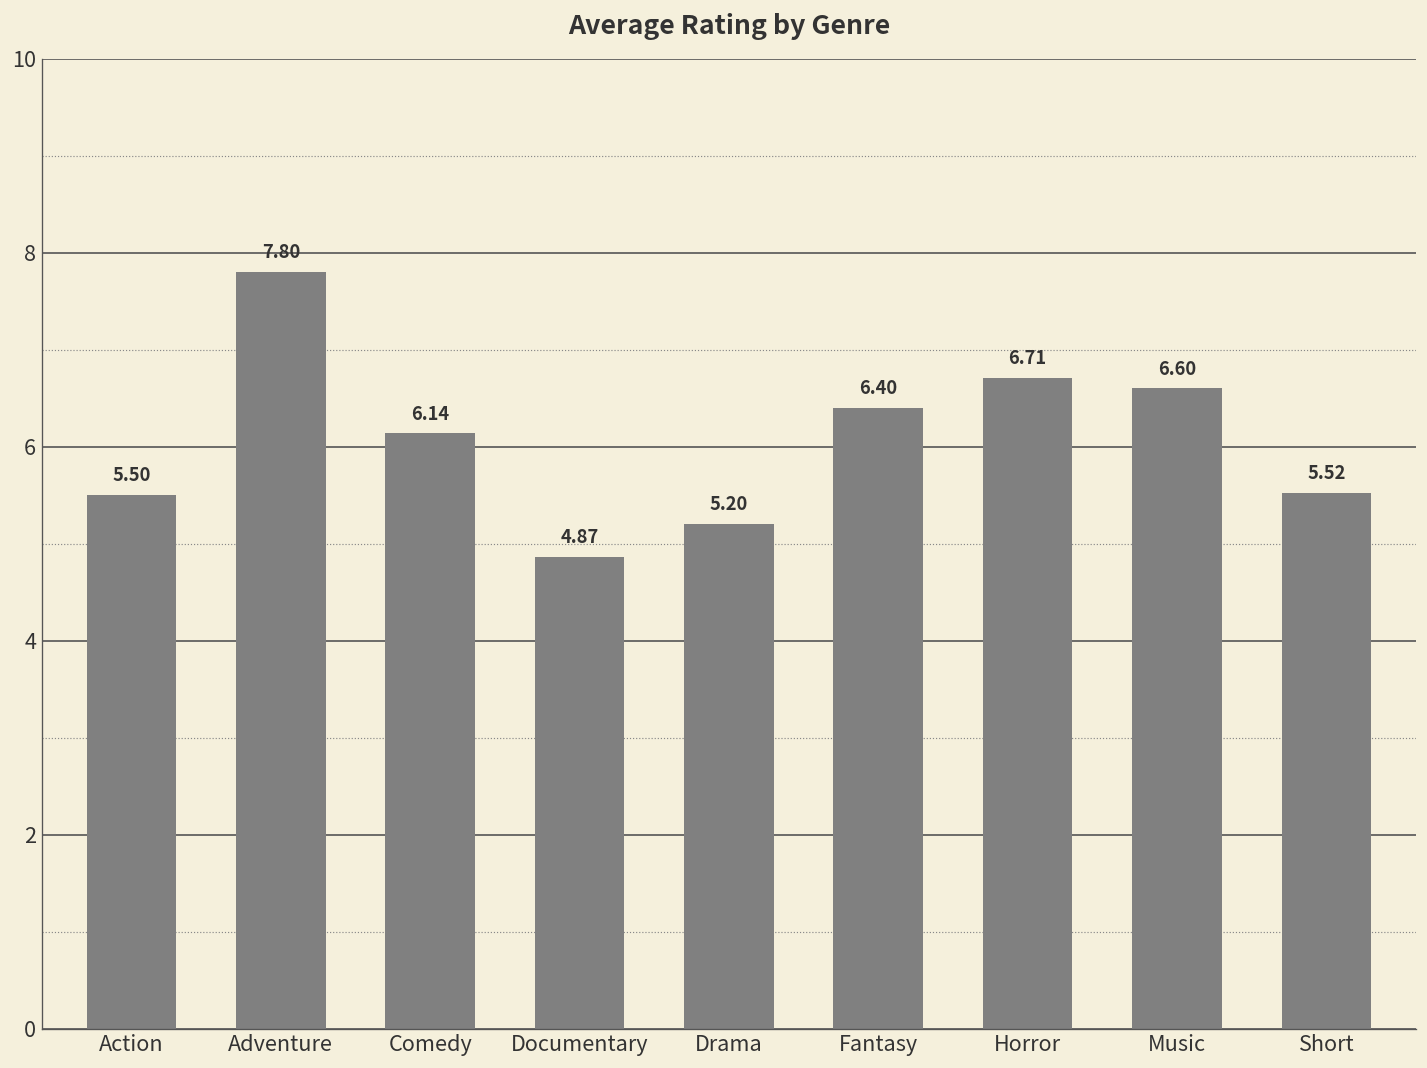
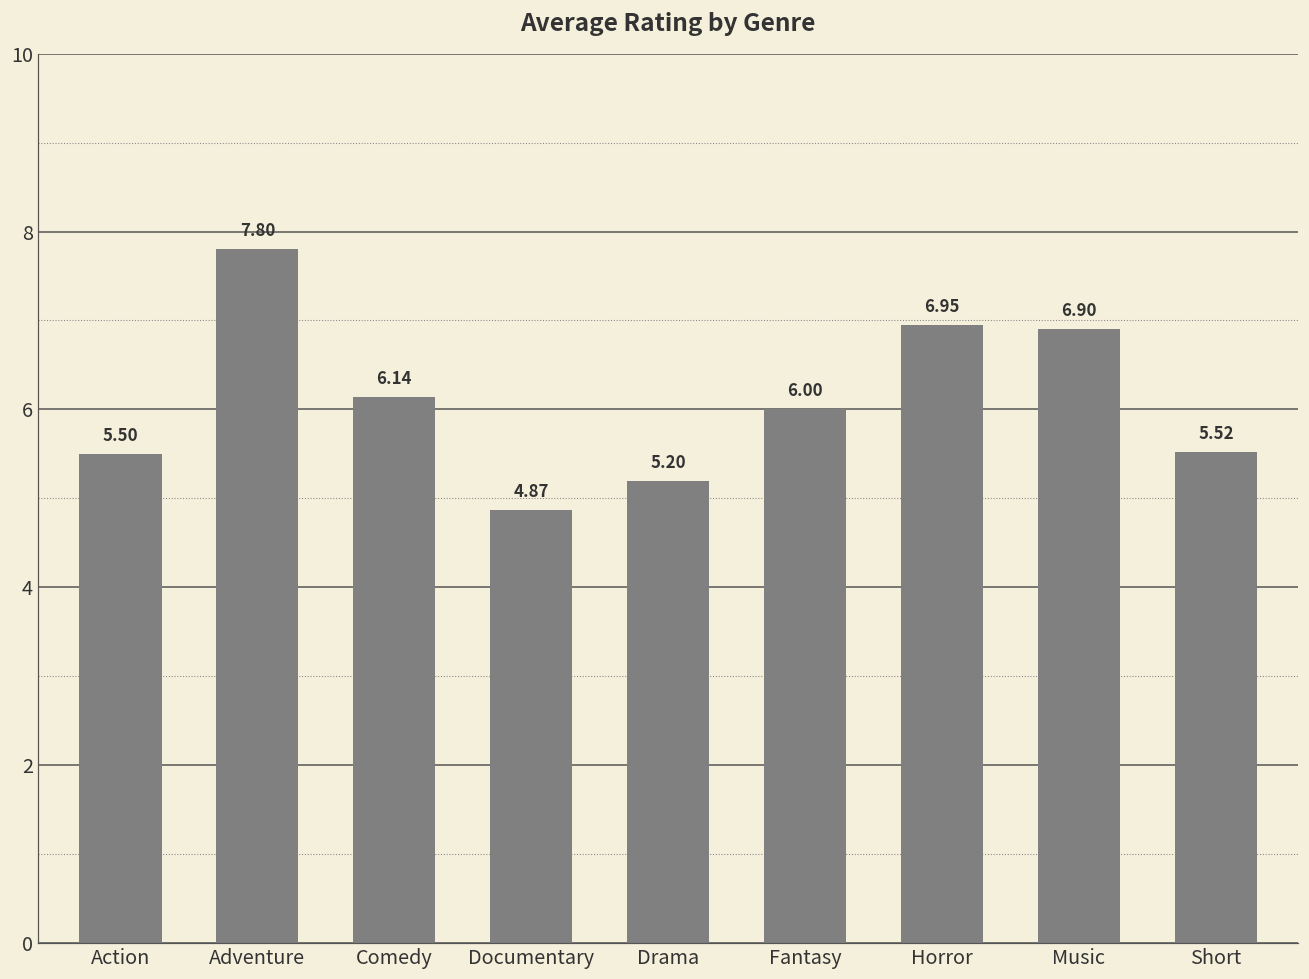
Fantasy: 6.40 -> 6.00
Horror: 6.71 -> 6.95
Music: 6.60 -> 6.90
